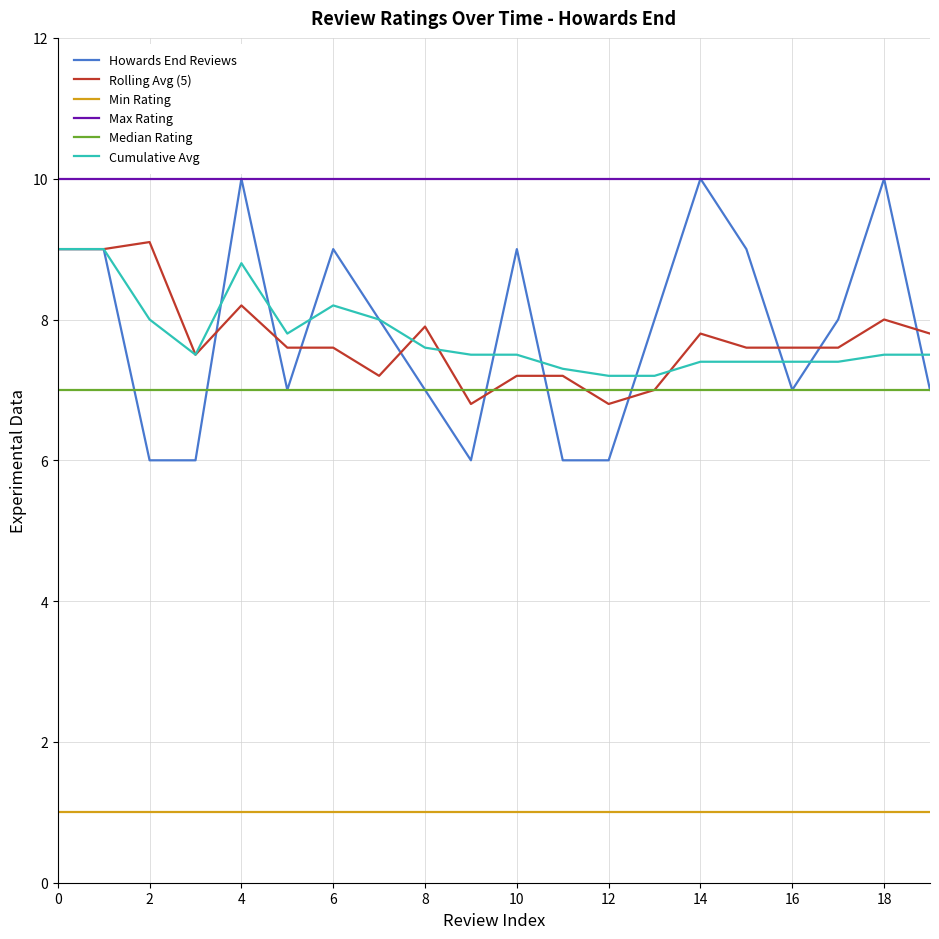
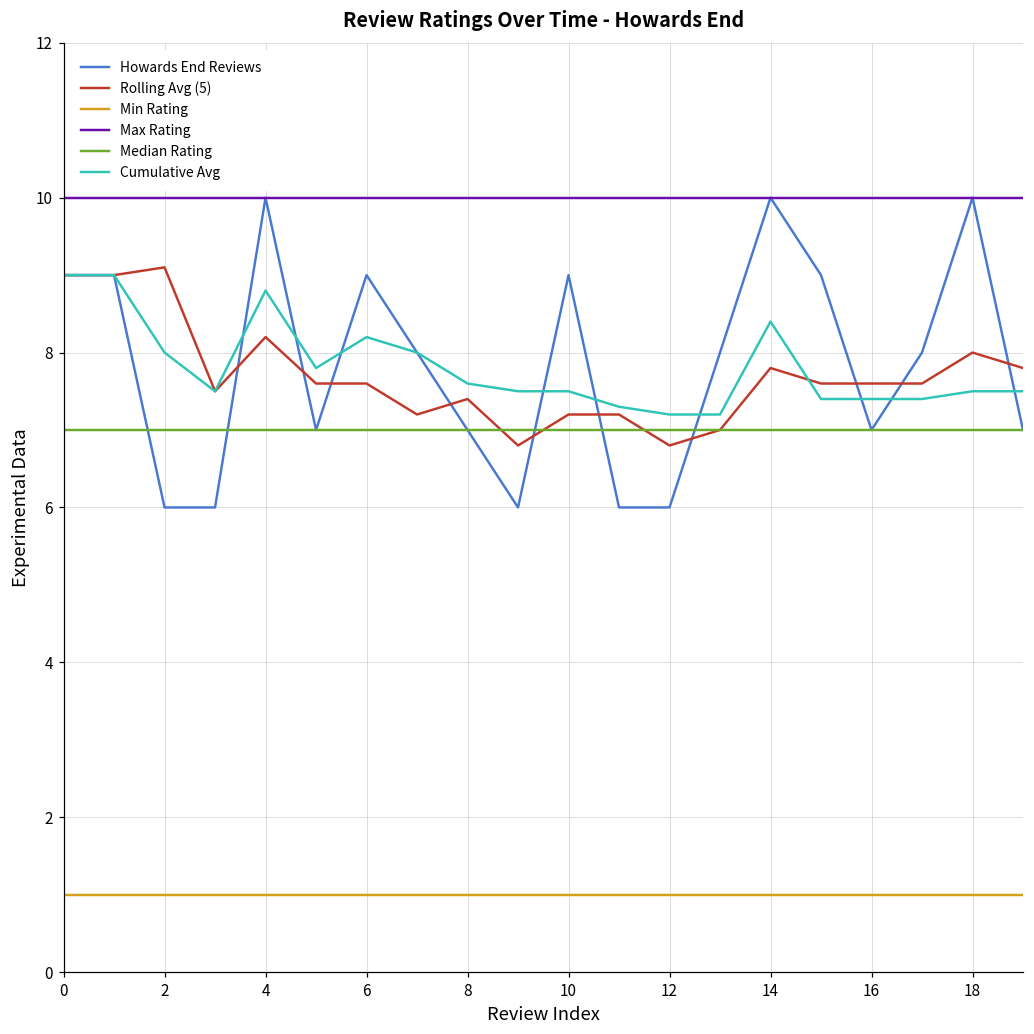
Rolling Avg (5), 8: 7.9 -> 7.4
Cumulative Avg, 14: 7.4 -> 8.4
